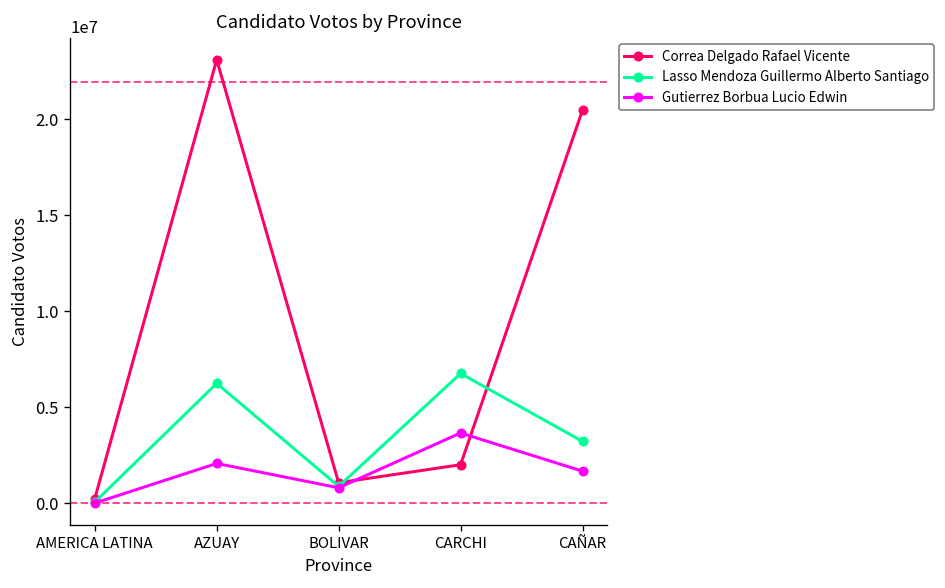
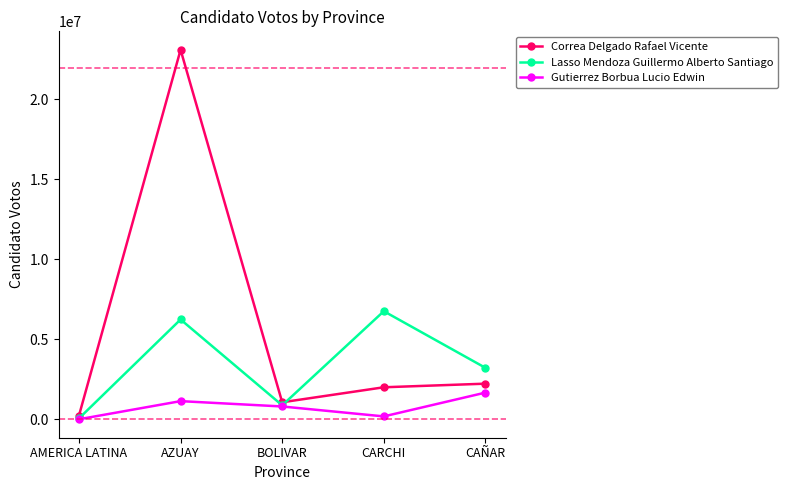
Gutierrez Borbua Lucio Edwin, AZUAY: 2100000 -> 1100000
Gutierrez Borbua Lucio Edwin, CARCHI: 3700000 -> 200000
Correa Delgado Rafael Vicente, CAÑAR: 20500000 -> 2200000
